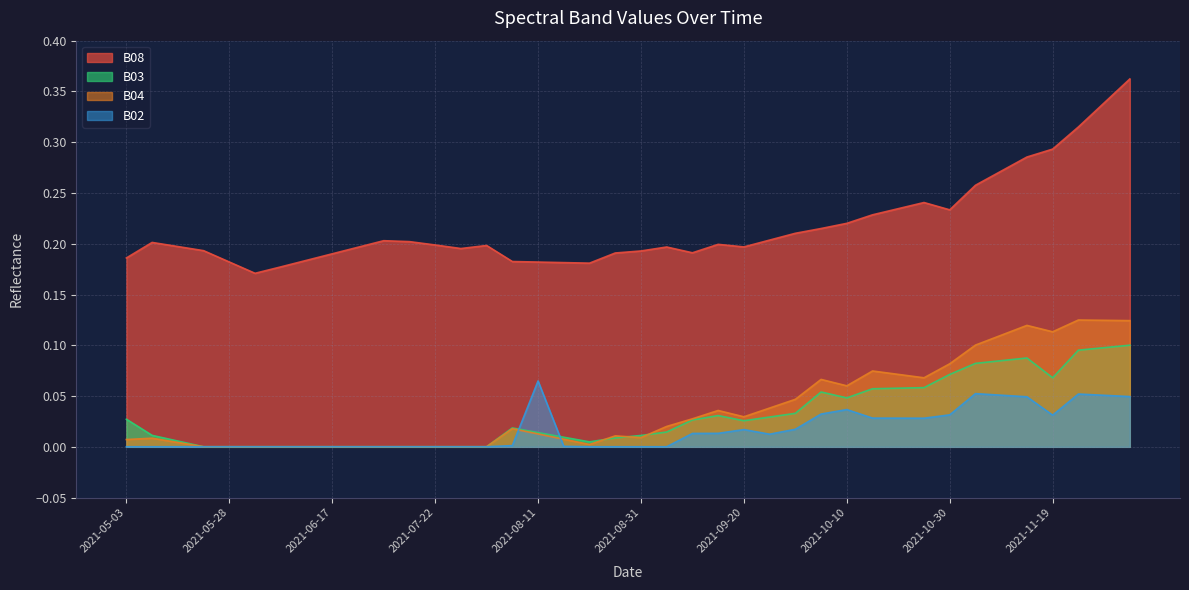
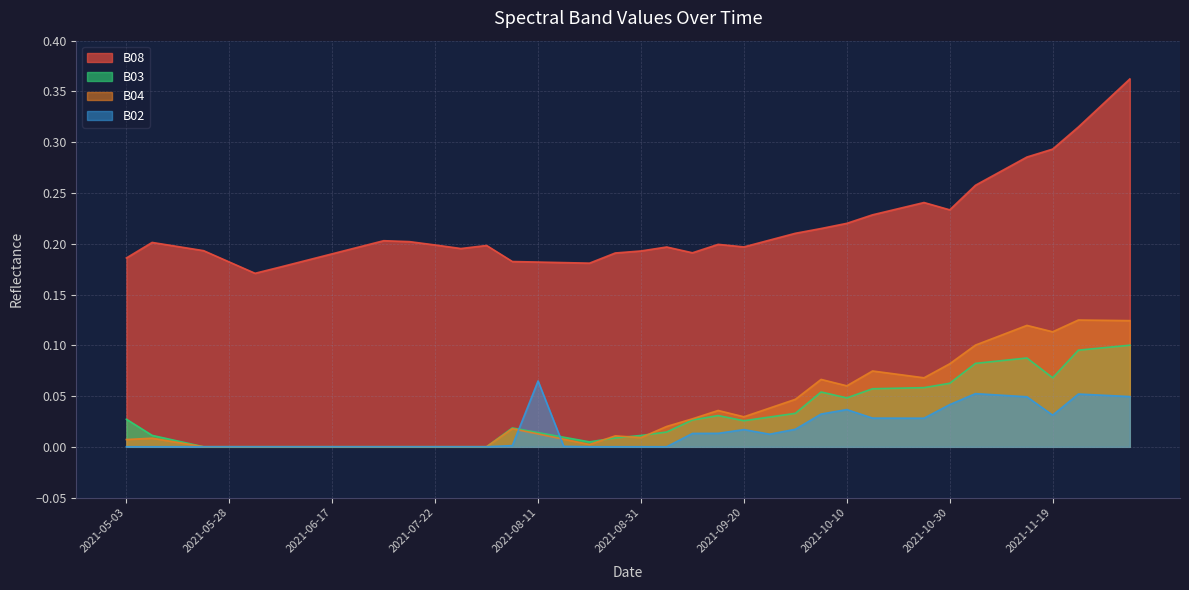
B03, 2021-10-30: 0.071 -> 0.063
B02, 2021-10-30: 0.032 -> 0.042
